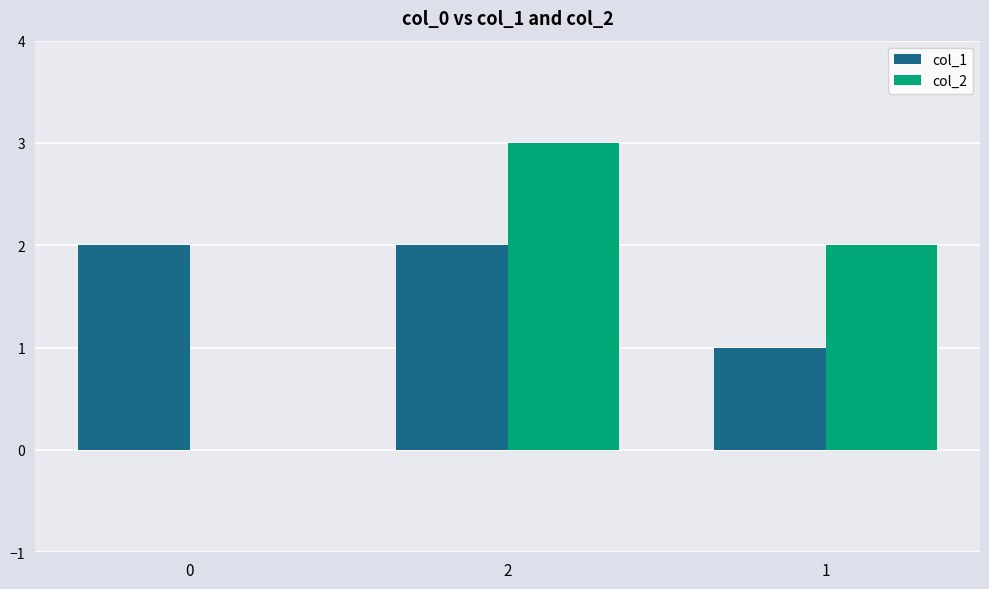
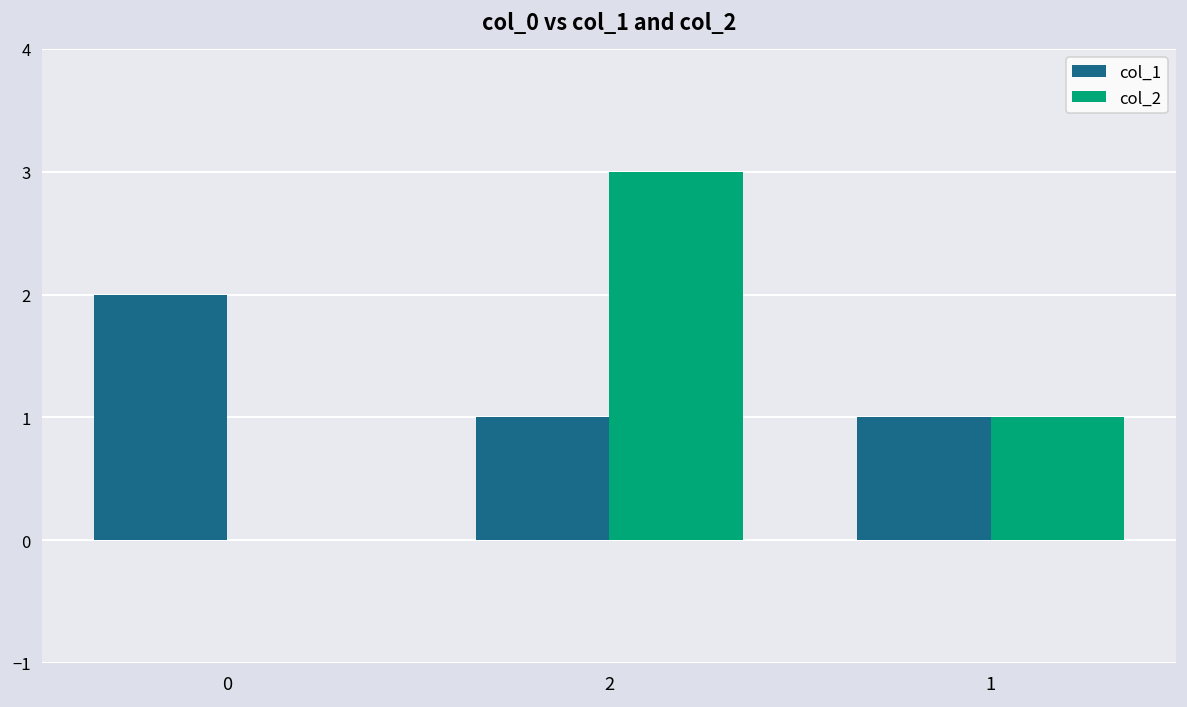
col_1, 2: 2 -> 1
col_2, 1: 2 -> 1
